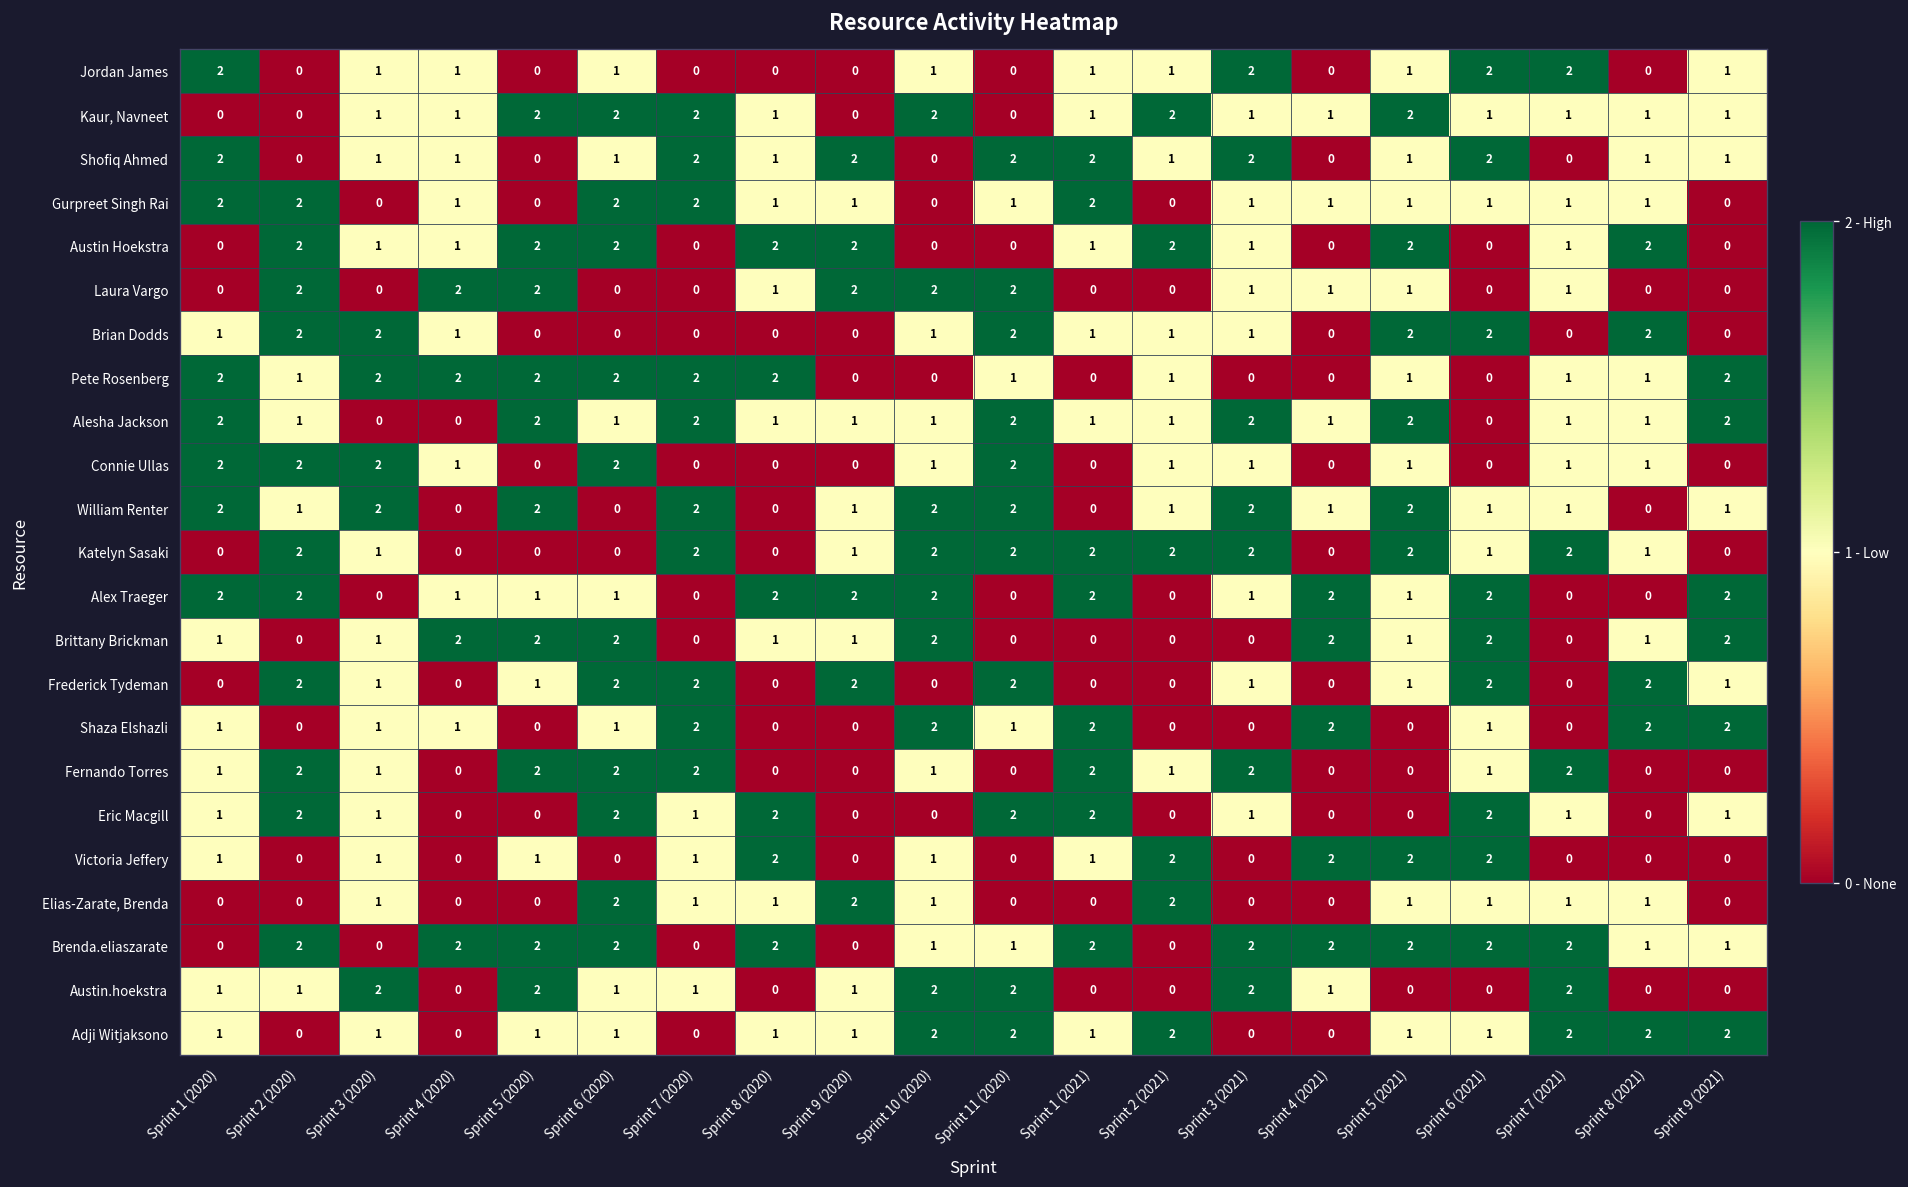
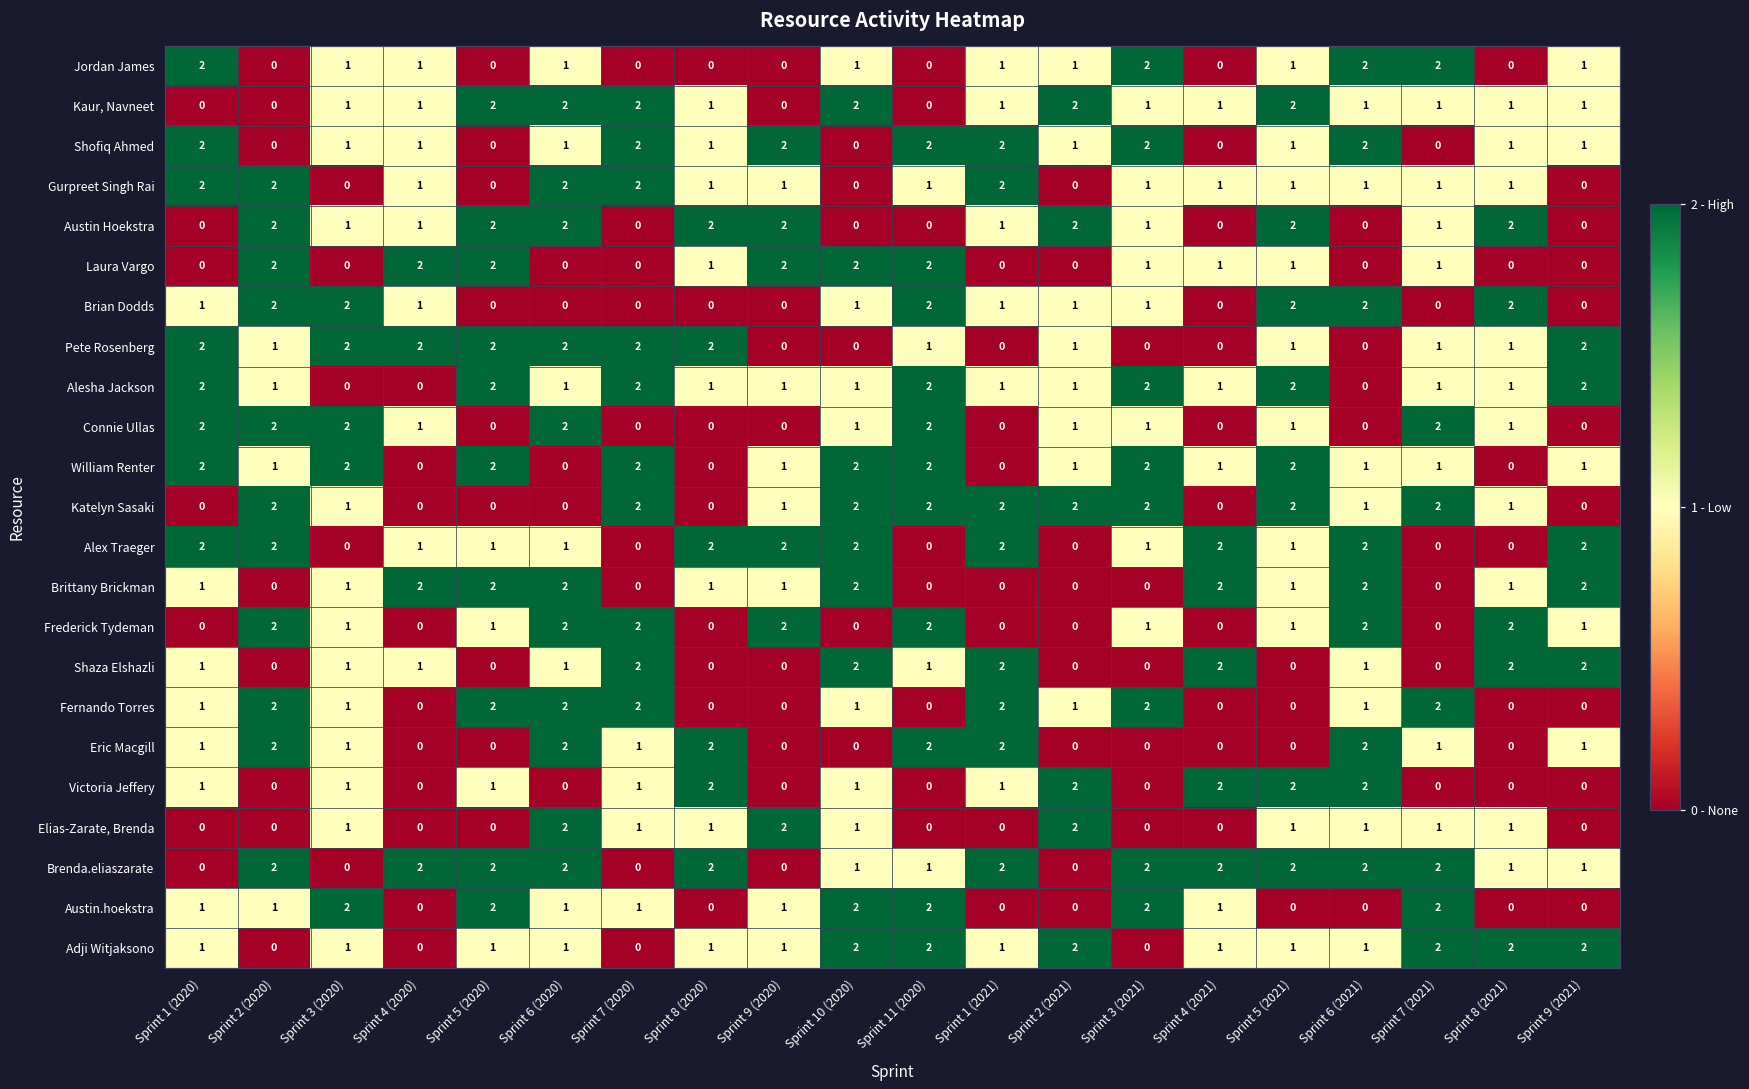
Connie Ullas, Sprint 7 (2021): 1 -> 2
Eric Macgill, Sprint 3 (2021): 1 -> 0
Adji Witjaksono, Sprint 4 (2021): 0 -> 1
